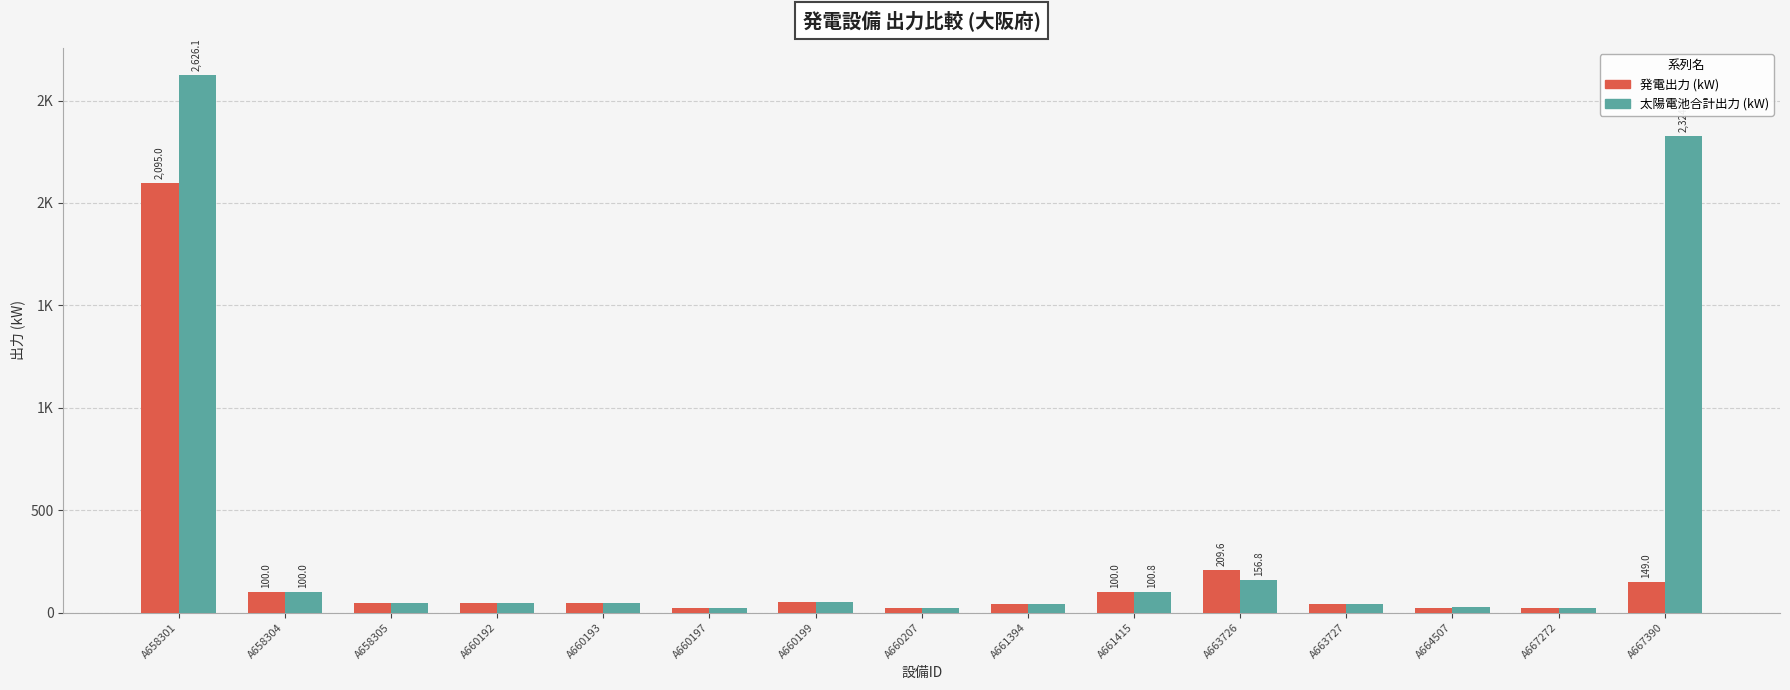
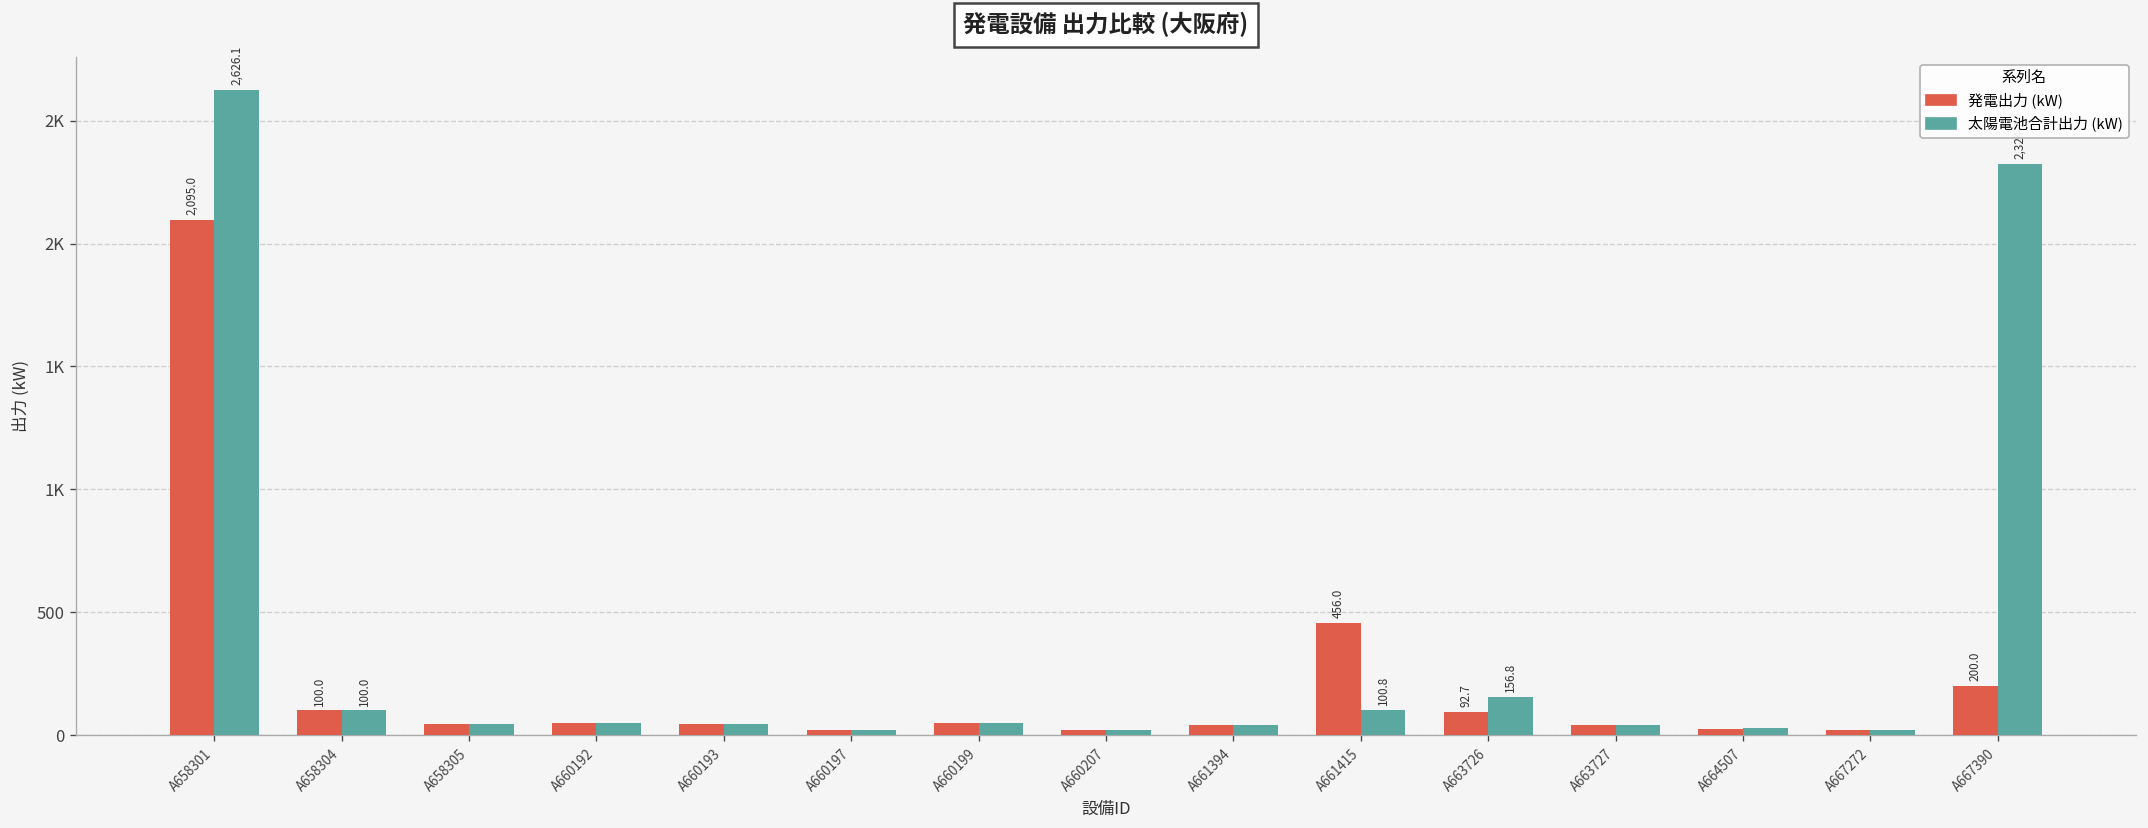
発電出力 (kW), A661415: 100.0 -> 456.0
発電出力 (kW), A663726: 209.6 -> 92.7
発電出力 (kW), A667390: 149.0 -> 200.0
